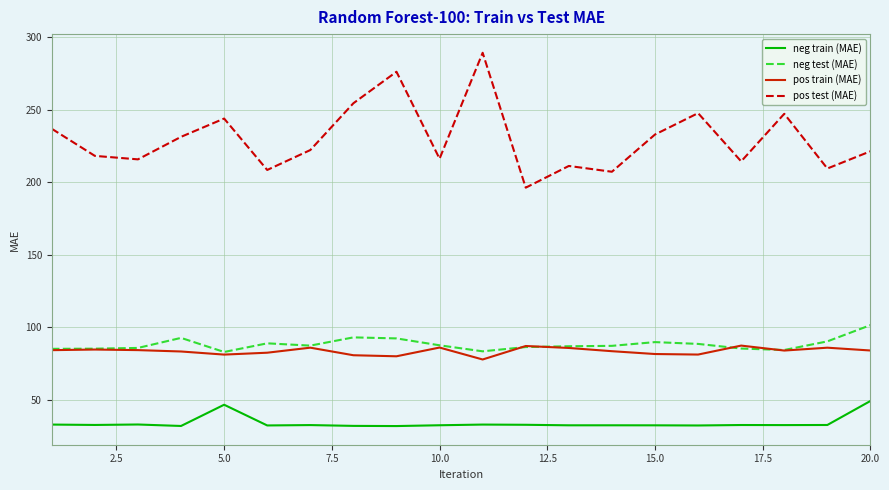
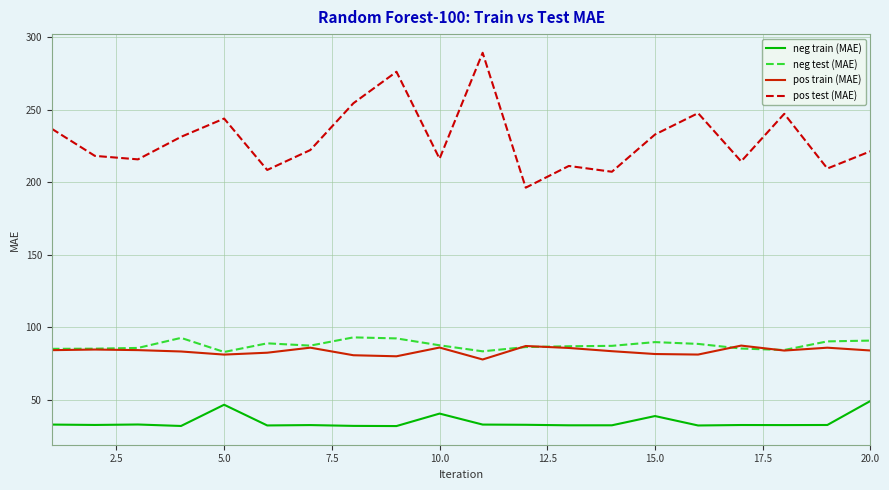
neg train (MAE), 10.0: 32 -> 41
neg train (MAE), 15.0: 32 -> 39
neg test (MAE), 20.0: 101 -> 91
